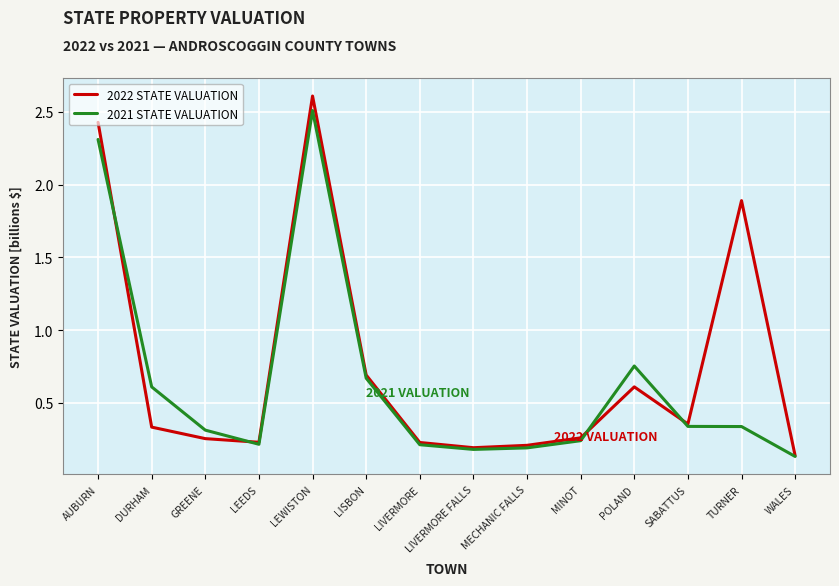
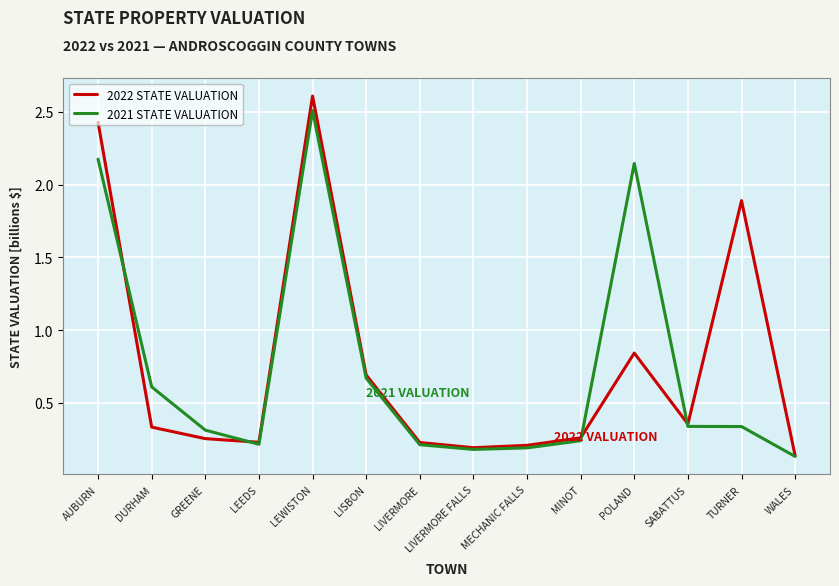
2021 STATE VALUATION, AUBURN: 2.31 -> 2.18
2022 STATE VALUATION, POLAND: 0.61 -> 0.84
2021 STATE VALUATION, POLAND: 0.75 -> 2.15
